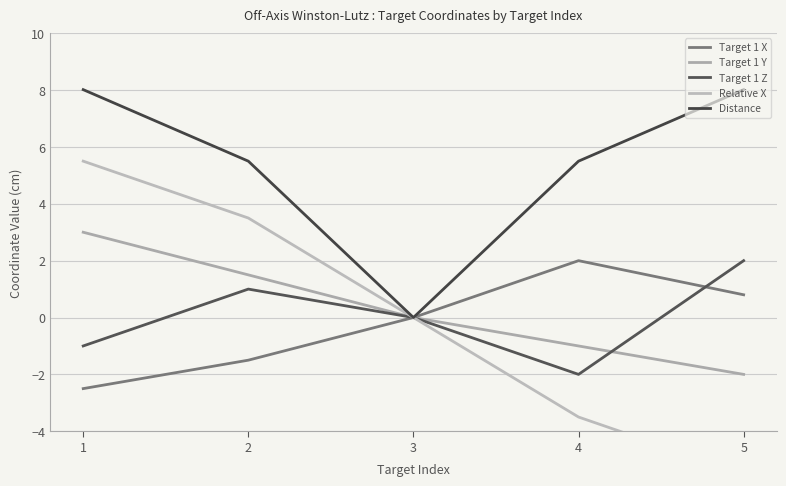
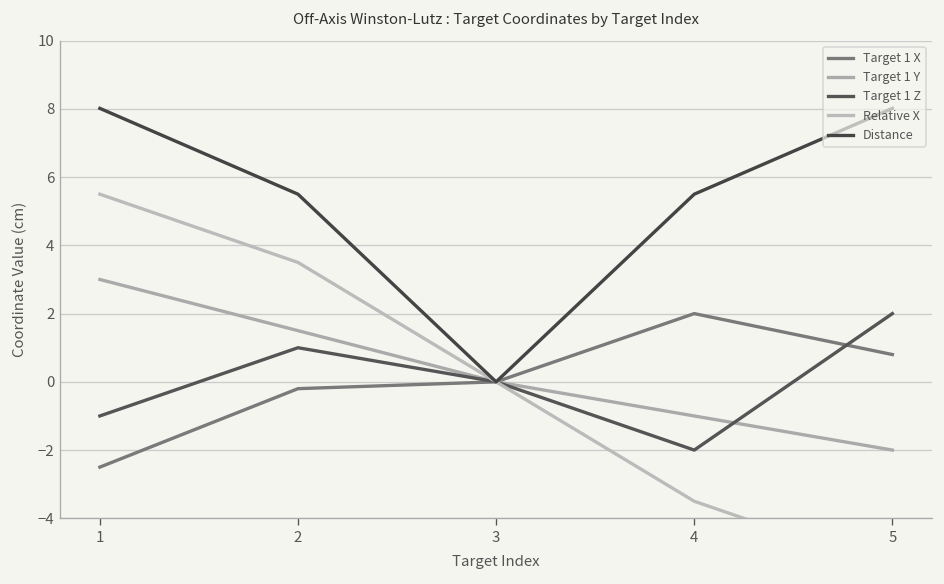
Target 1 X, 2: -1.5 -> -0.2
